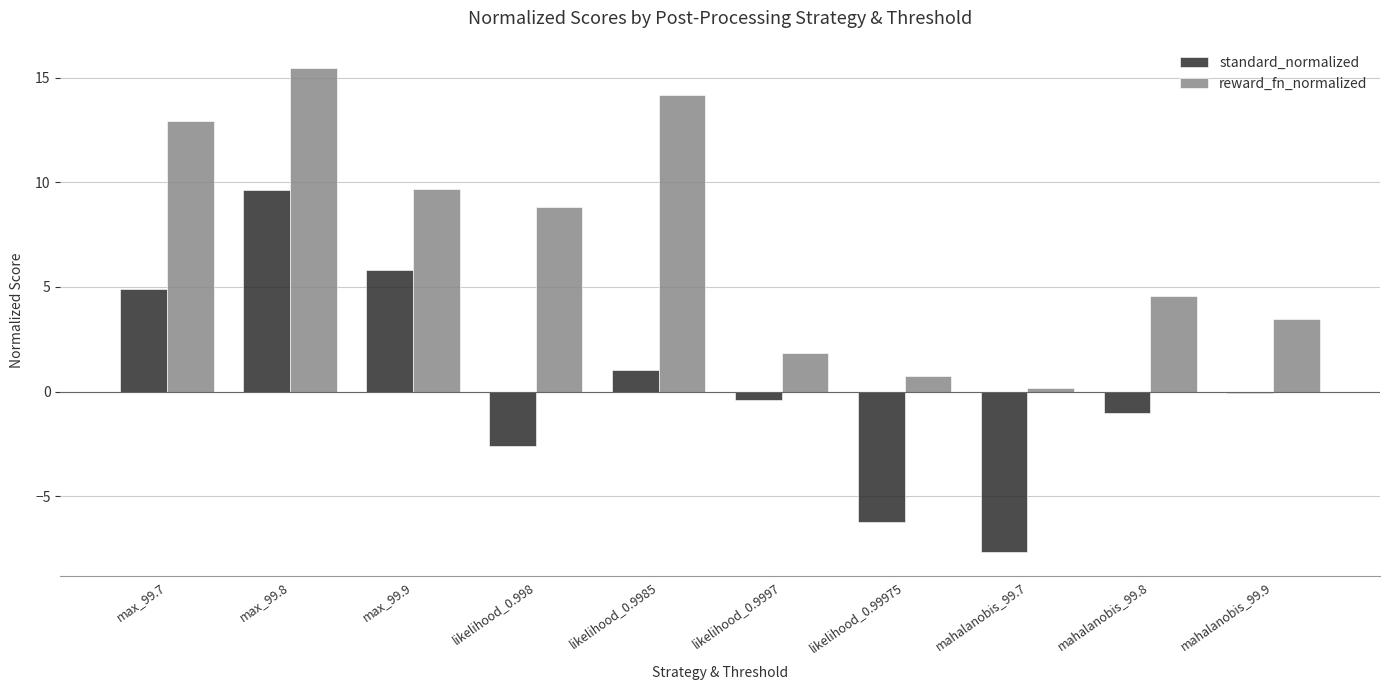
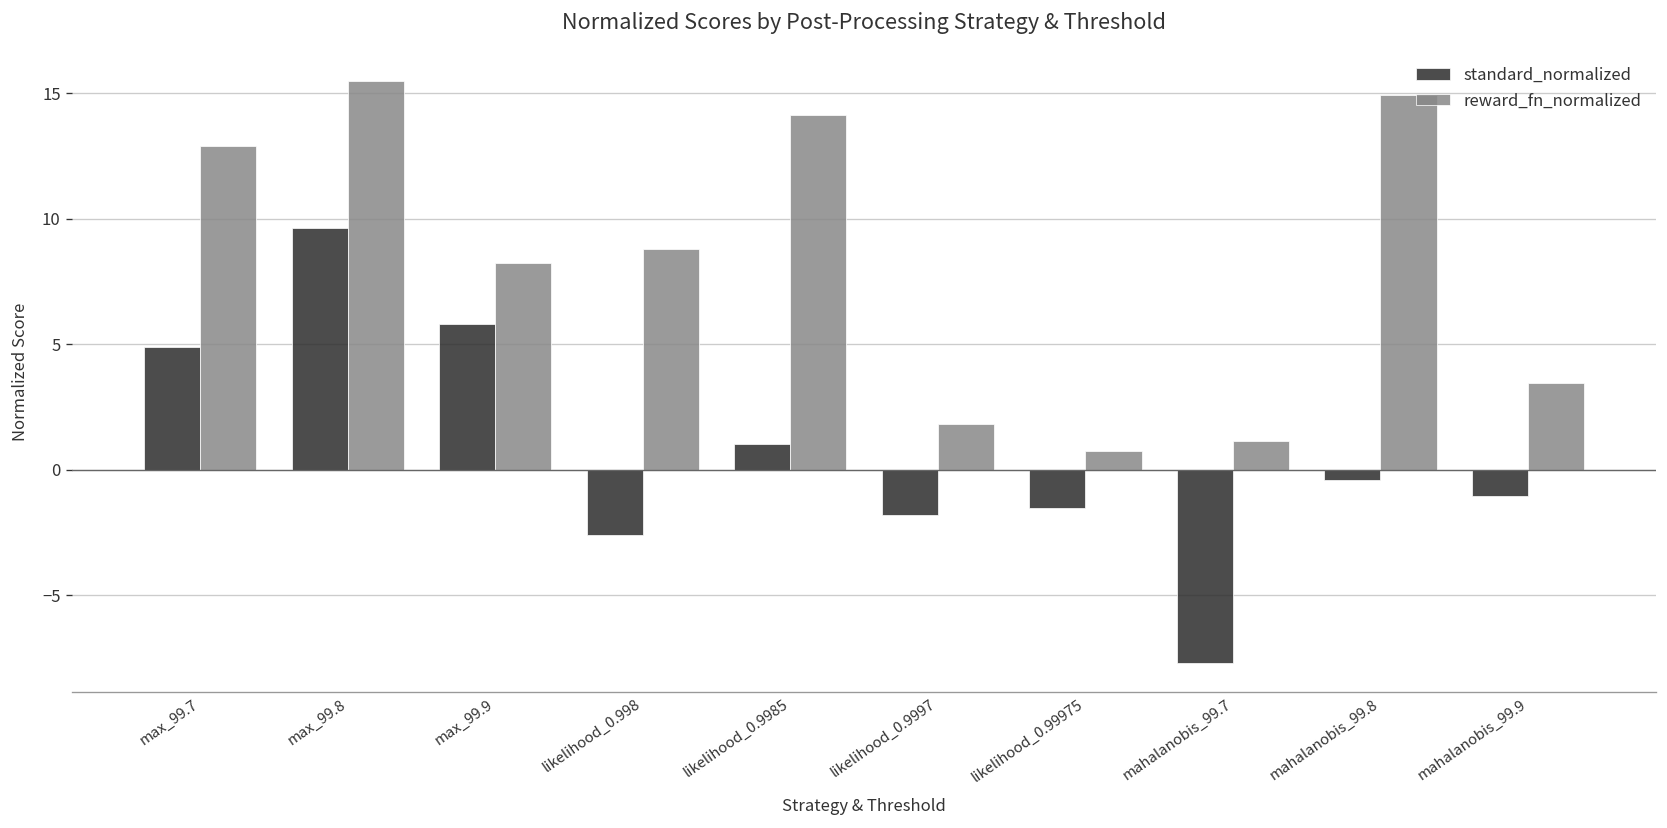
reward_fn_normalized, max_99.9: 9.7 -> 8.2
standard_normalized, likelihood_0.9997: -0.4 -> -1.8
standard_normalized, likelihood_0.99975: -6.2 -> -1.5
reward_fn_normalized, mahalanobis_99.7: 0.1 -> 1.1
standard_normalized, mahalanobis_99.8: -1.0 -> -0.4
reward_fn_normalized, mahalanobis_99.8: 4.6 -> 14.9
standard_normalized, mahalanobis_99.9: 0.0 -> -1.0
